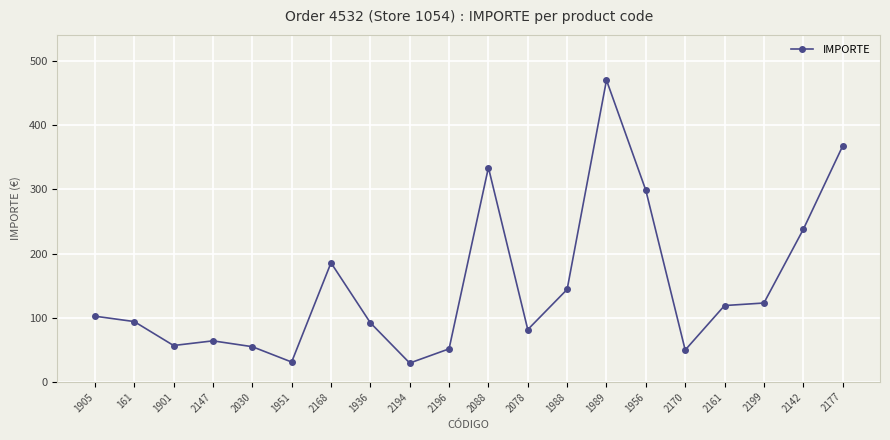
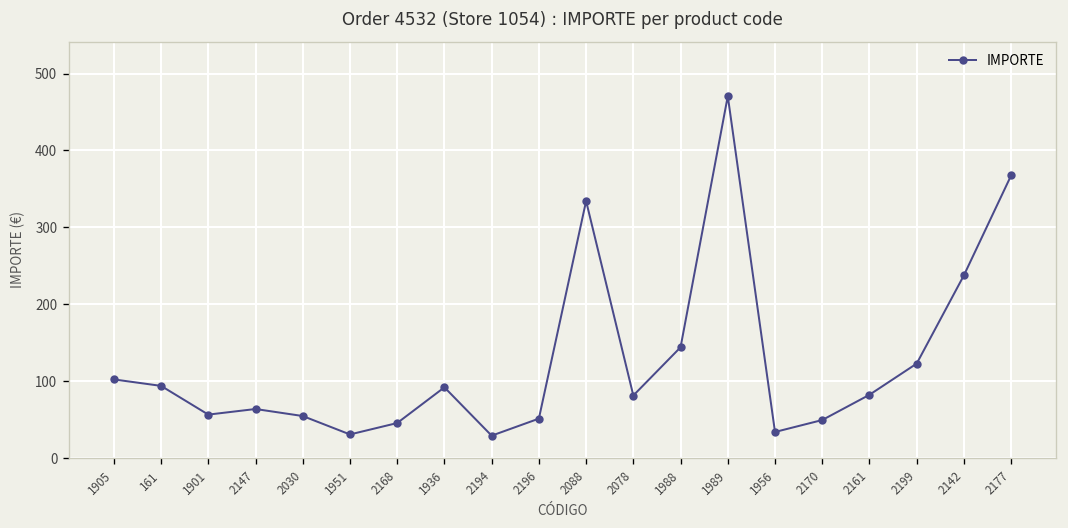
2168: 190 -> 50
1956: 300 -> 30
2161: 120 -> 80
